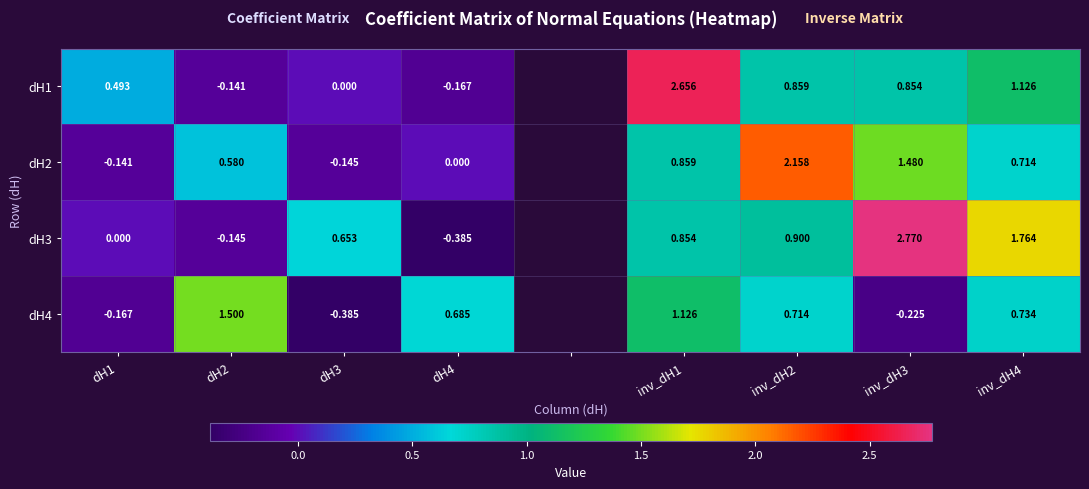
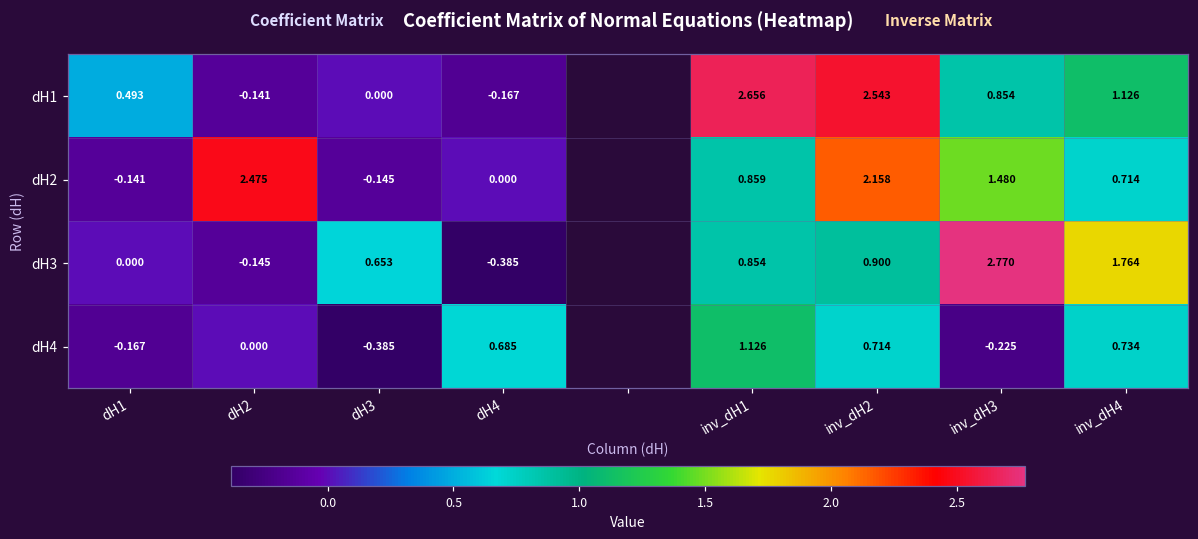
dH1, inv_dH2: 0.859 -> 2.543
dH2, dH2: 0.580 -> 2.475
dH4, dH2: 1.500 -> 0.000
